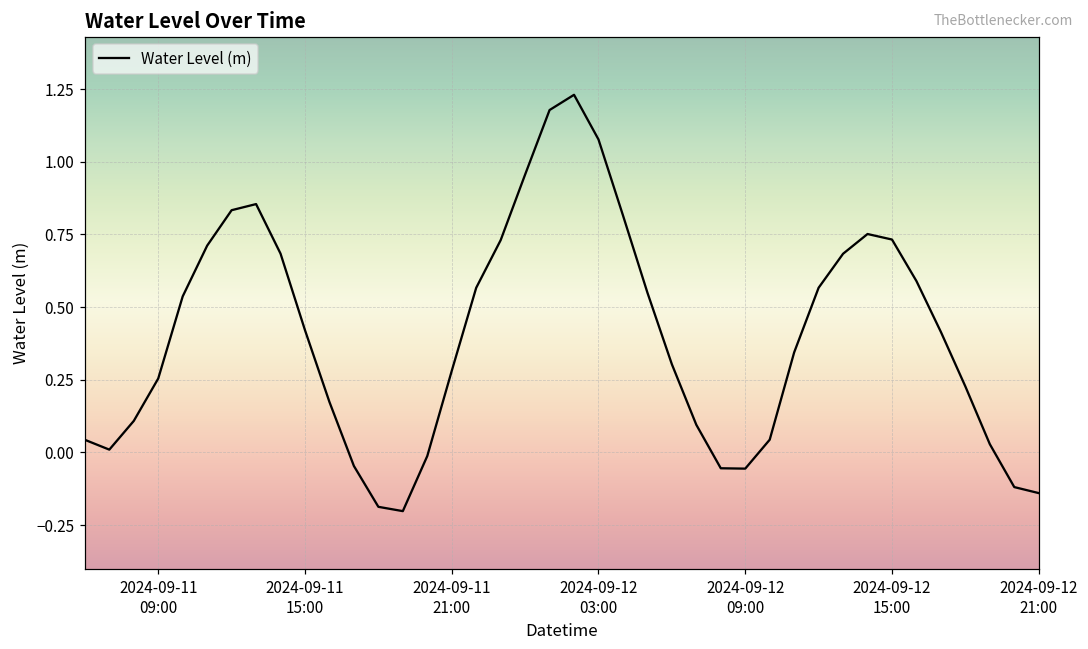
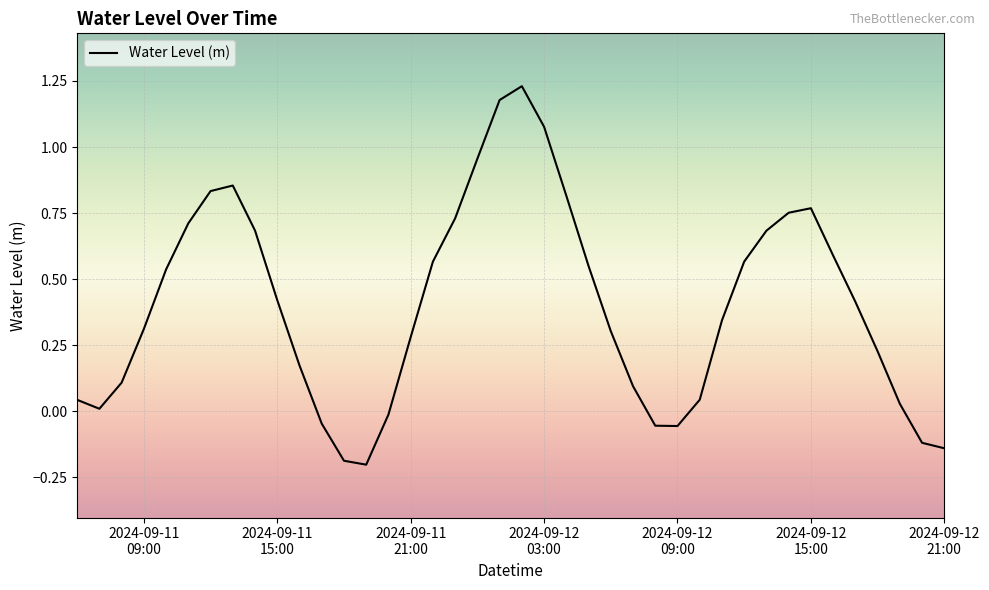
2024-09-11 09:00: 0.25 -> 0.31
2024-09-12 15:00: 0.73 -> 0.77
